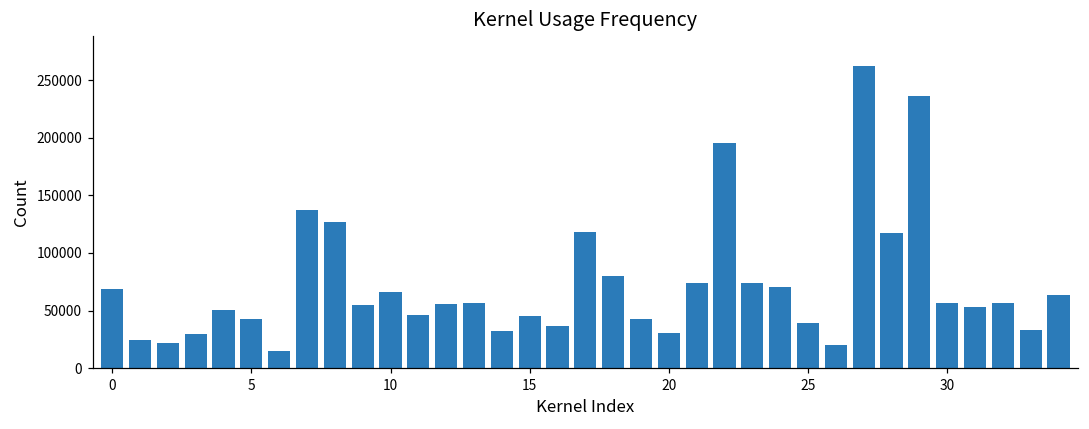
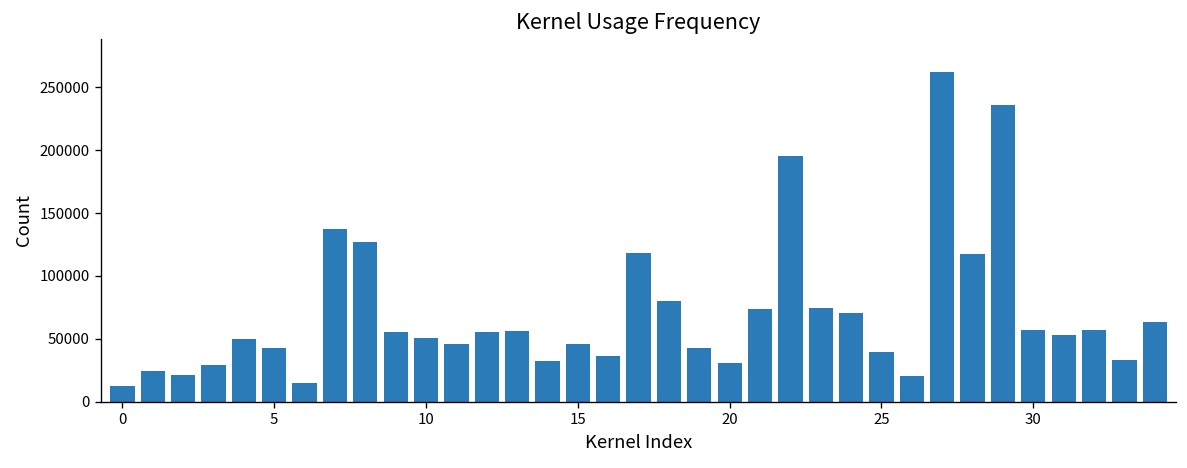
0: 69000 -> 12000
10: 66000 -> 51000
